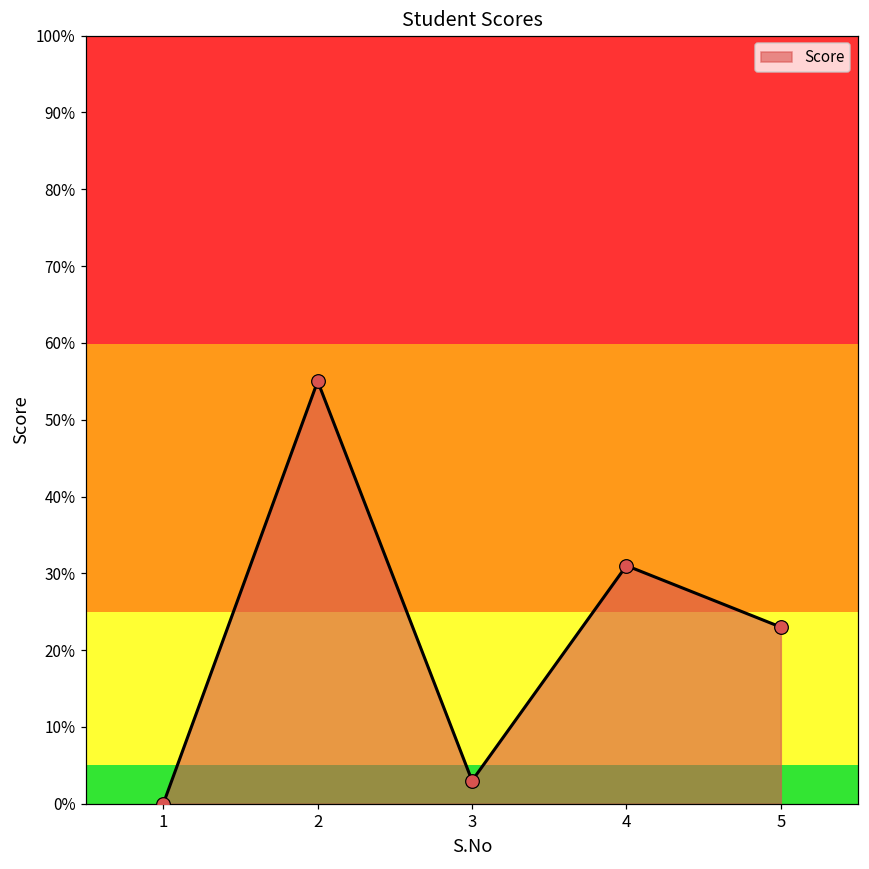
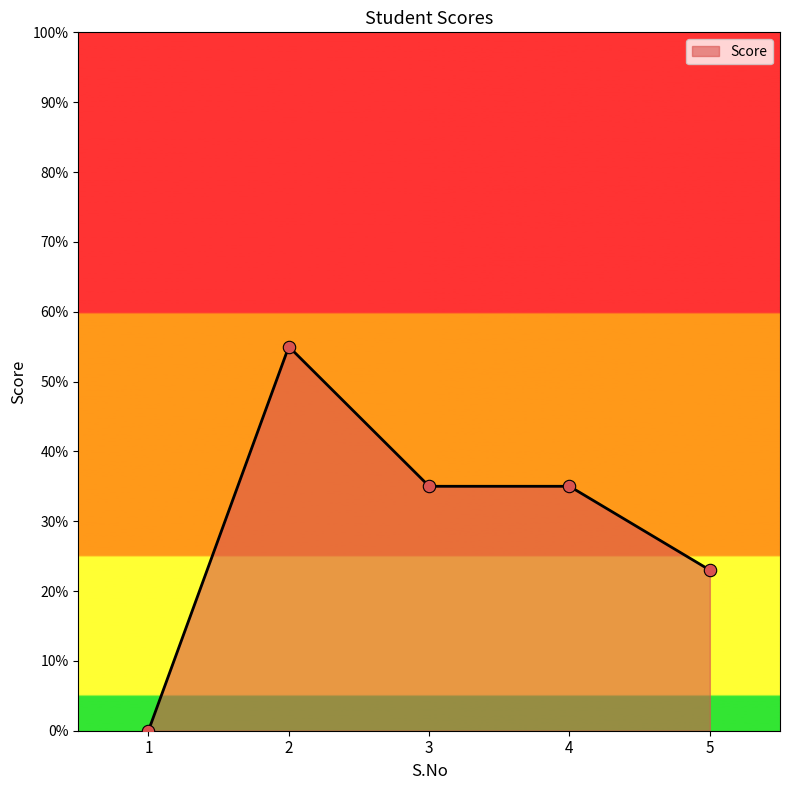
3: 3% -> 35%
4: 31% -> 35%
